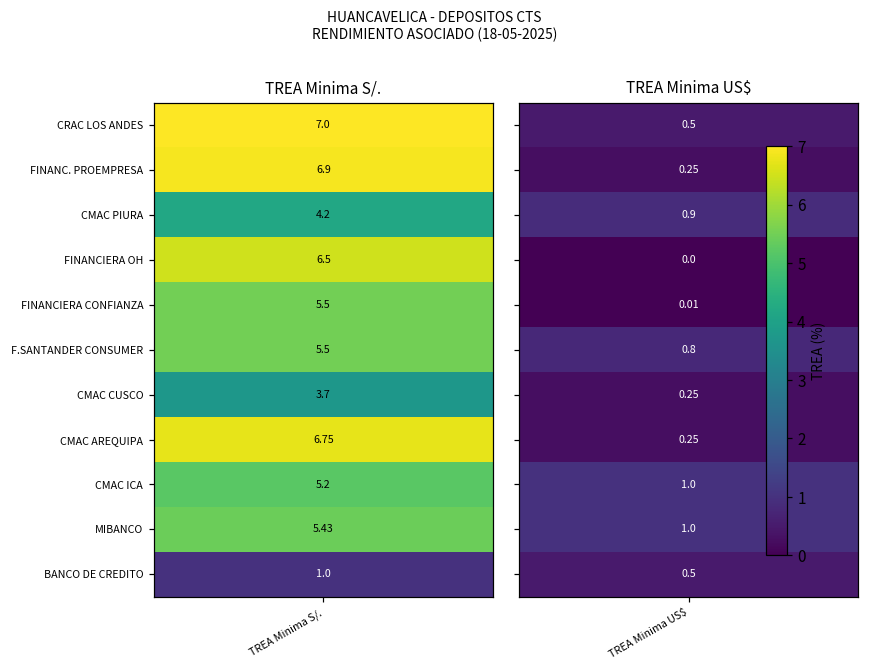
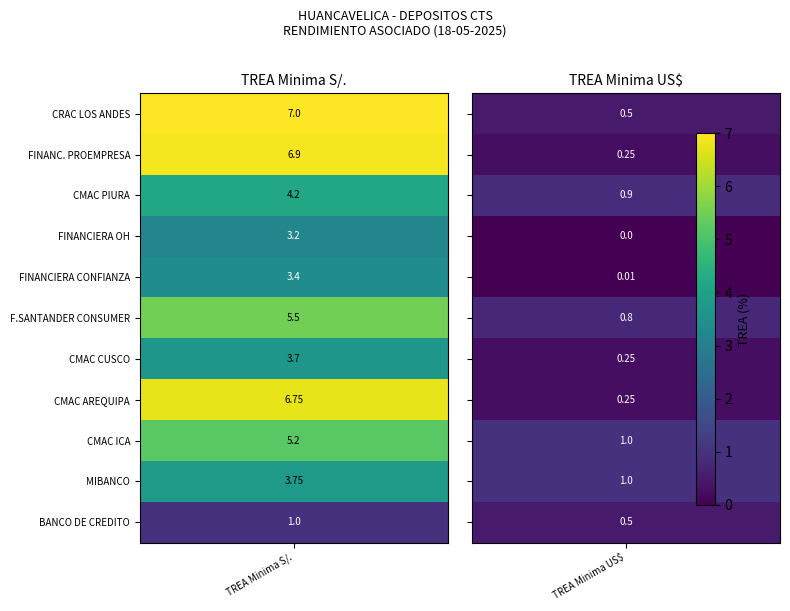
TREA Minima S/., FINANCIERA OH, TREA Minima S/.: 6.5 -> 3.2
TREA Minima S/., FINANCIERA CONFIANZA, TREA Minima S/.: 5.5 -> 3.4
TREA Minima S/., MIBANCO, TREA Minima S/.: 5.43 -> 3.75
